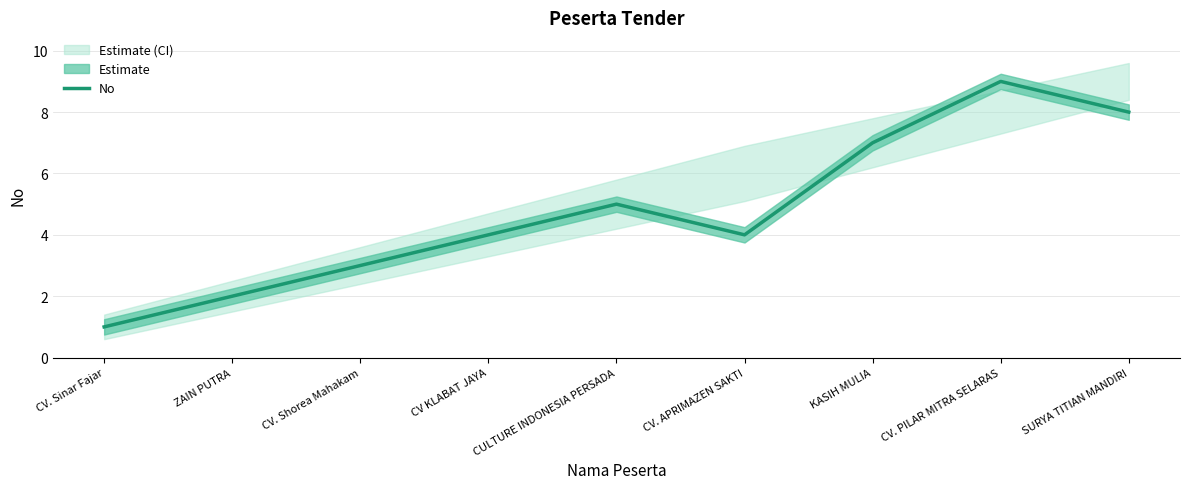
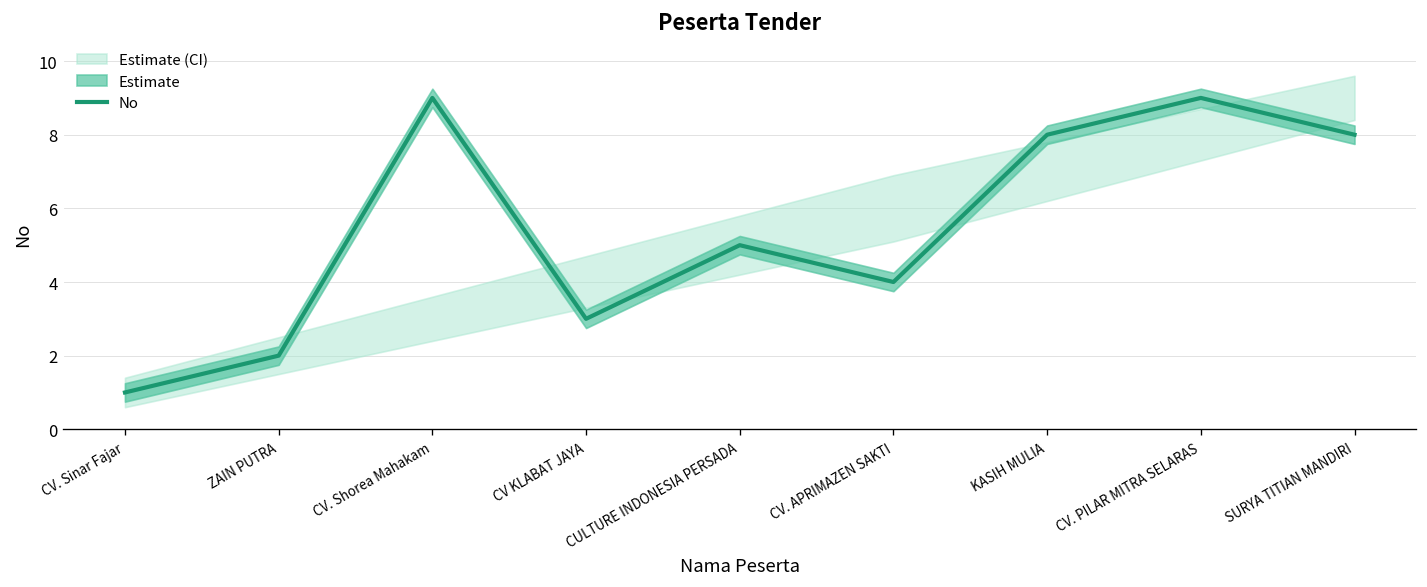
No, CV. Shorea Mahakam: 3 -> 9
No, CV KLABAT JAYA: 4 -> 3
No, KASIH MULIA: 7 -> 8
